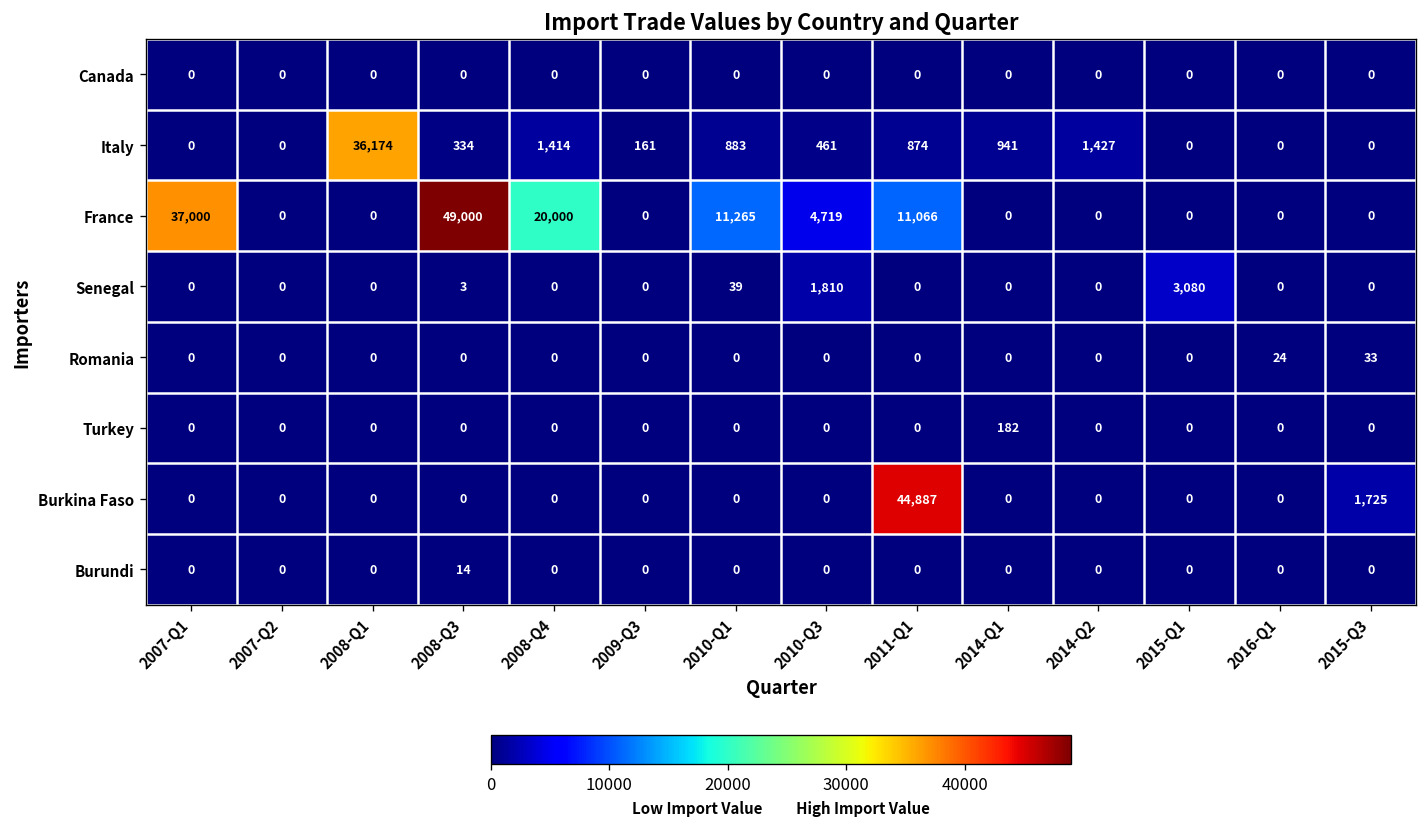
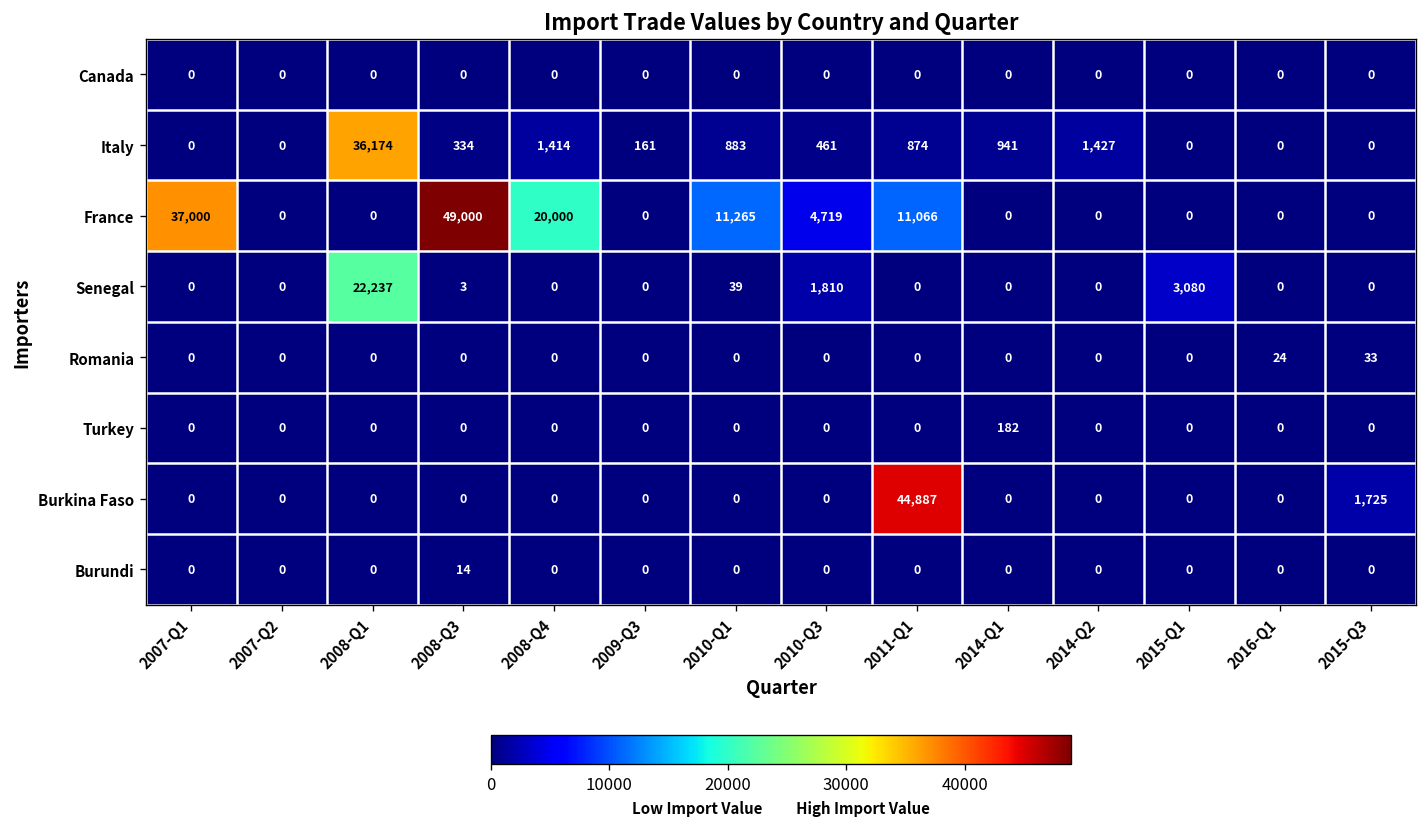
Senegal, 2008-Q1: 0 -> 22,237
